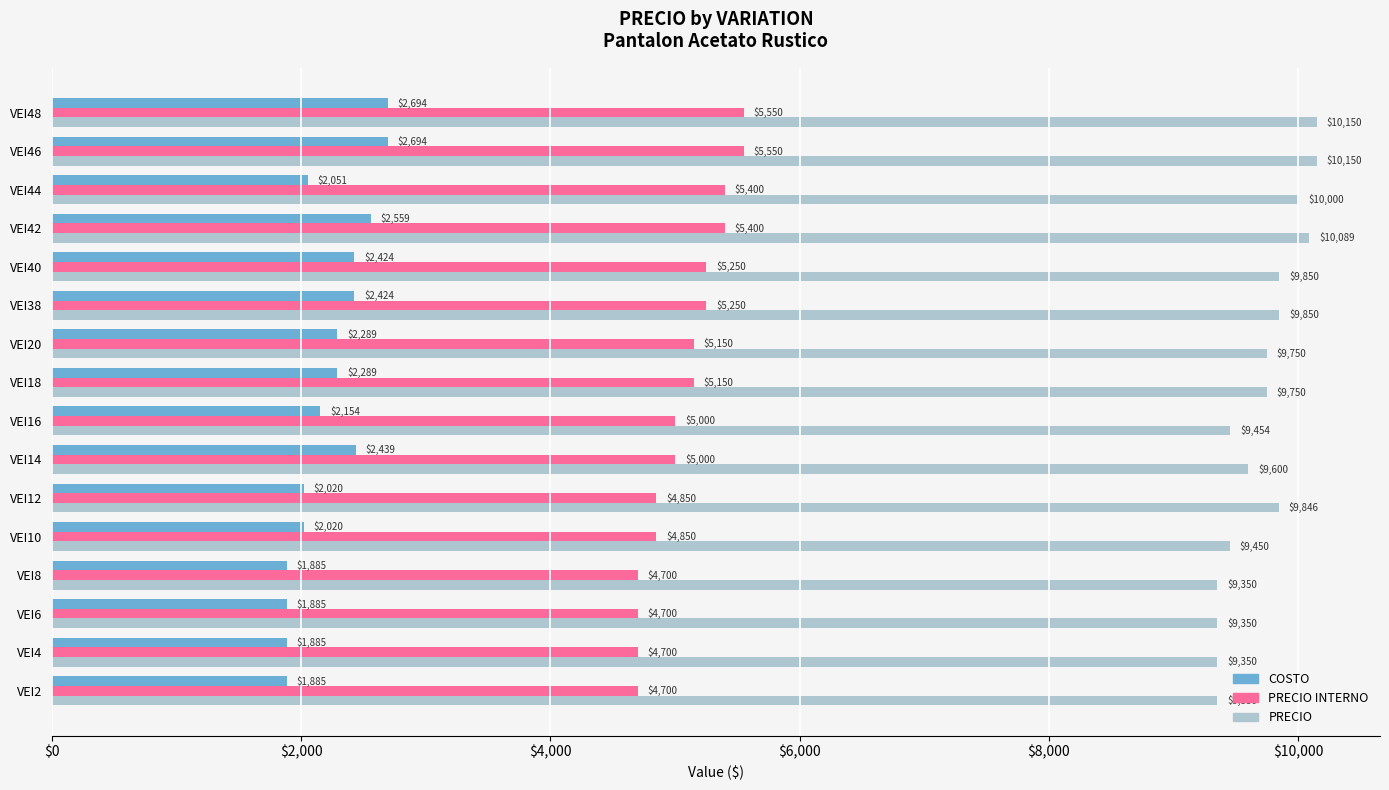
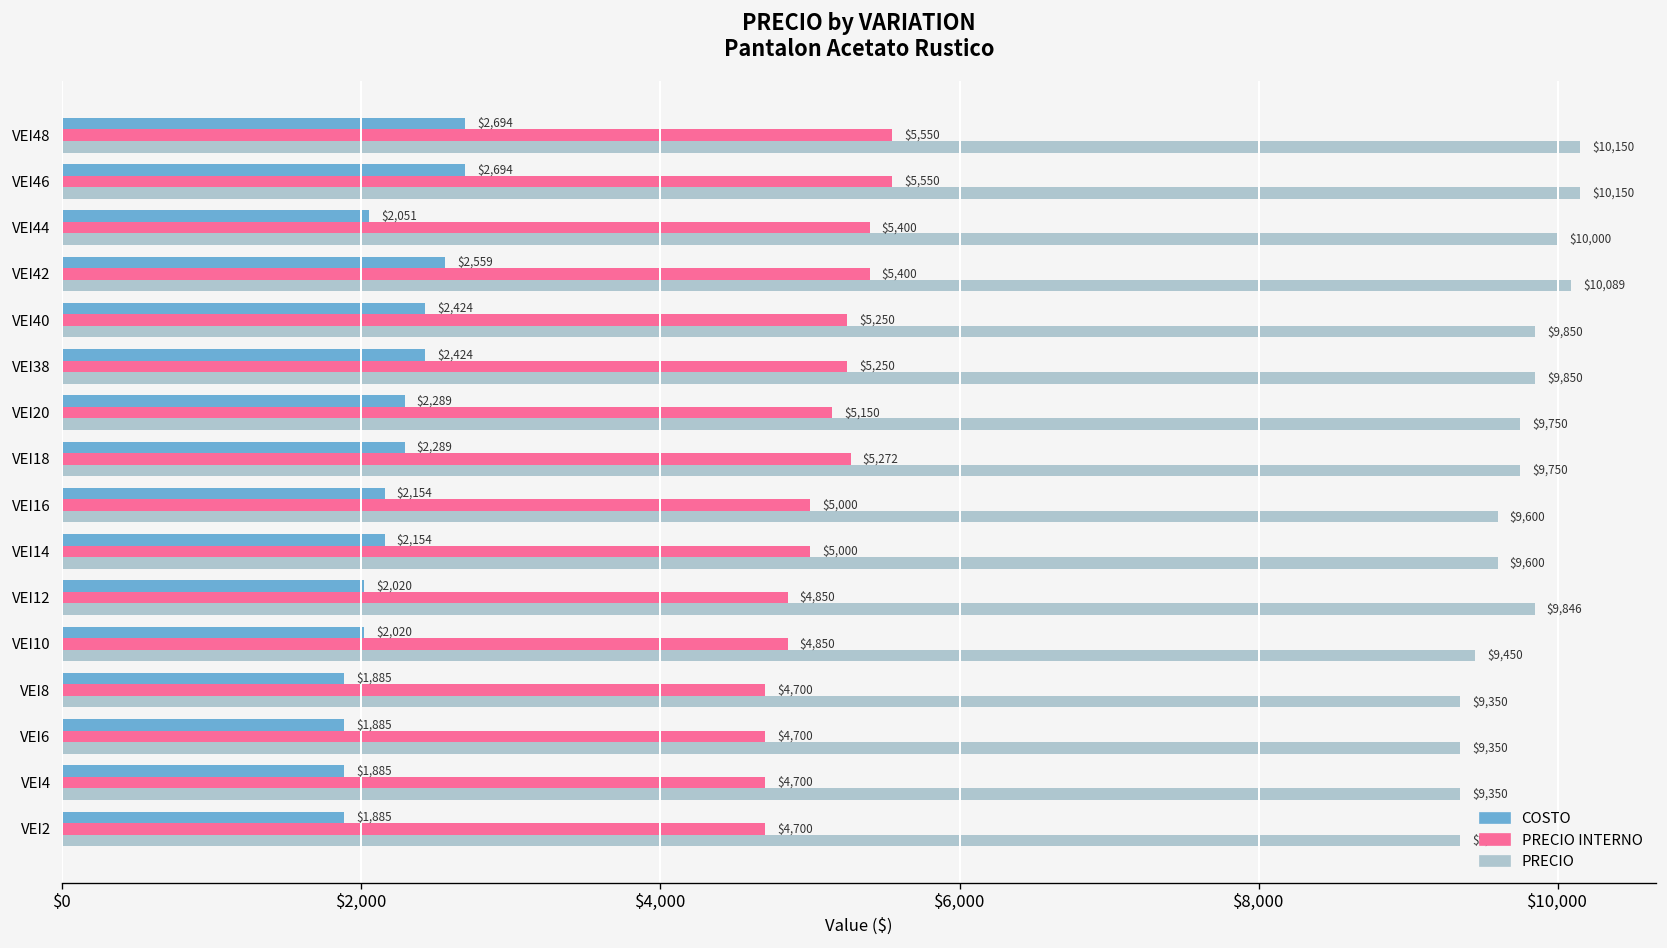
PRECIO INTERNO, VEI18: $5,150 -> $5,272
PRECIO, VEI16: $9,454 -> $9,600
COSTO, VEI14: $2,439 -> $2,154
